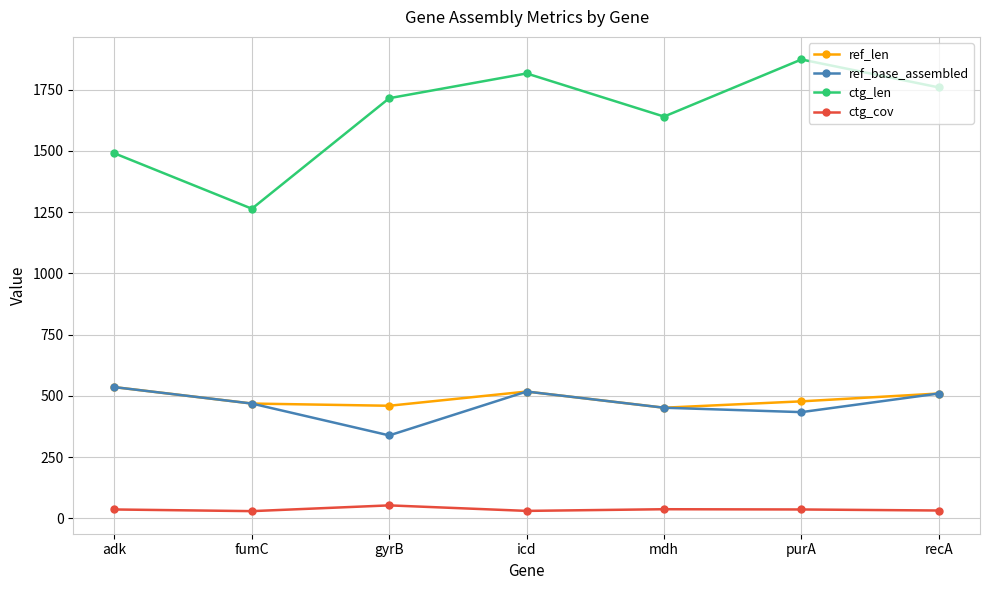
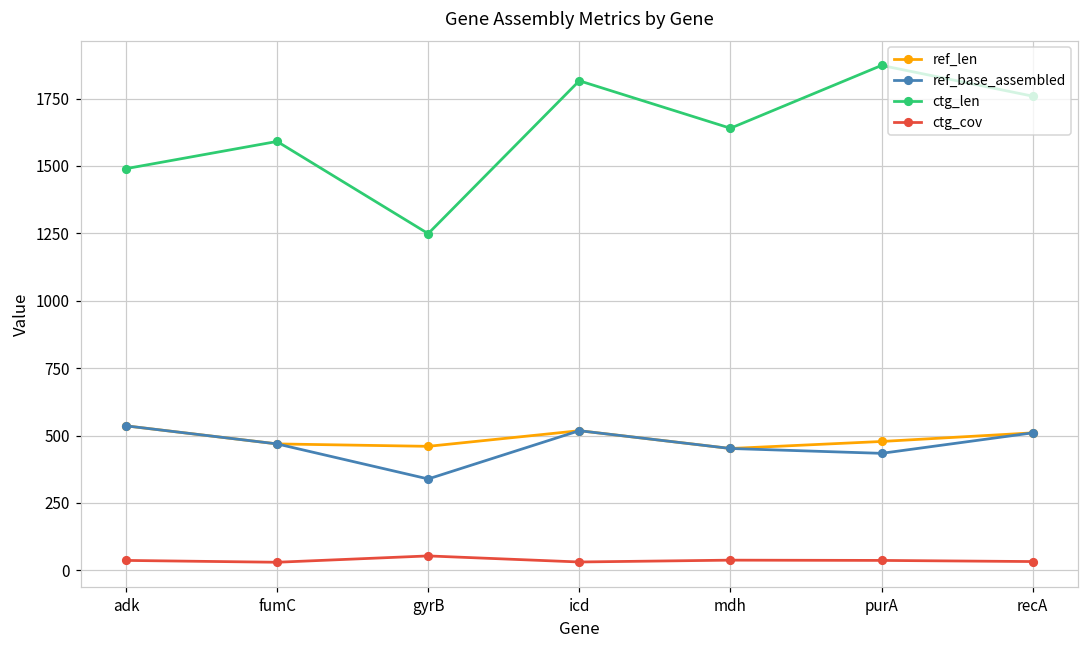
ctg_len, fumC: 1260 -> 1590
ctg_len, gyrB: 1720 -> 1250
